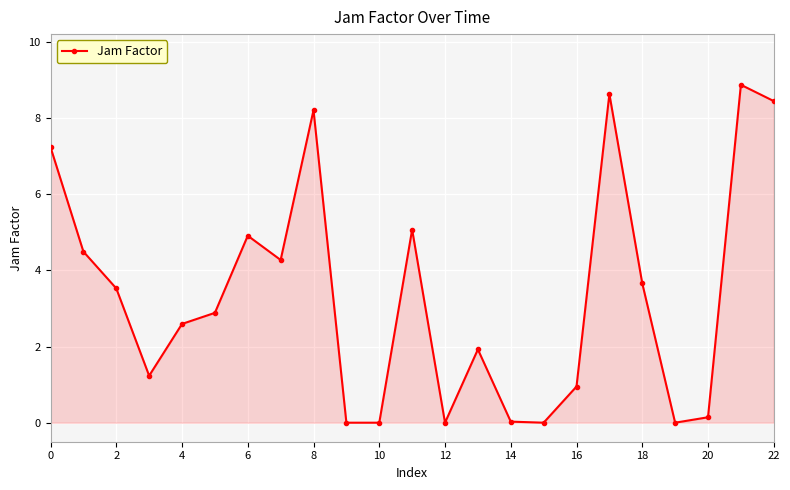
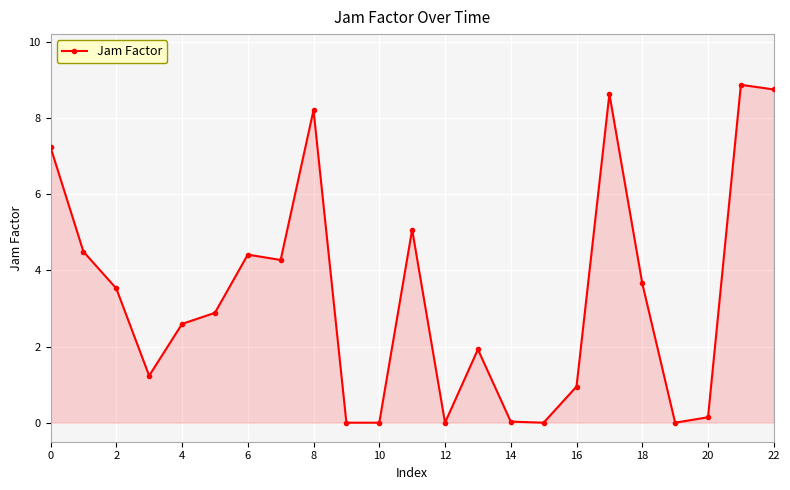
6: 4.9 -> 4.4
22: 8.5 -> 8.8
